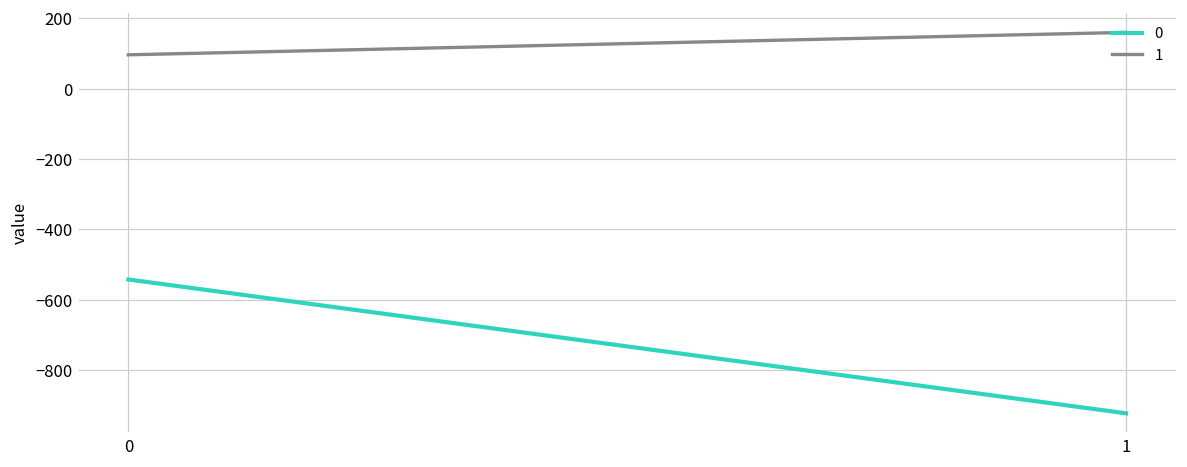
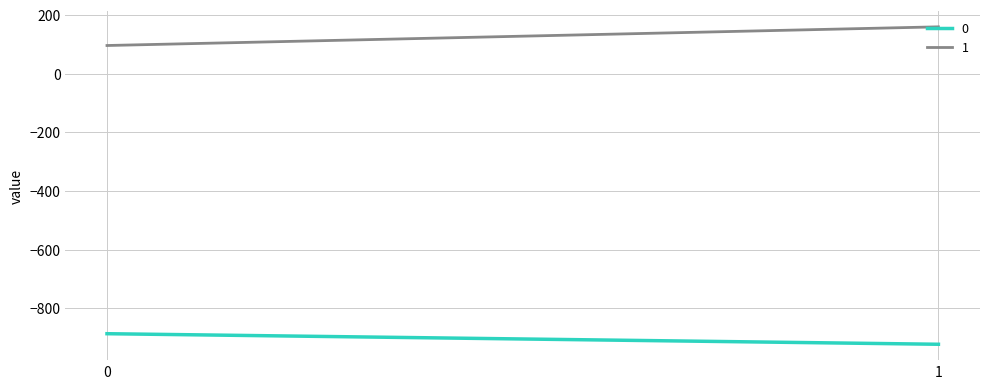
0, 0: -540 -> -890
